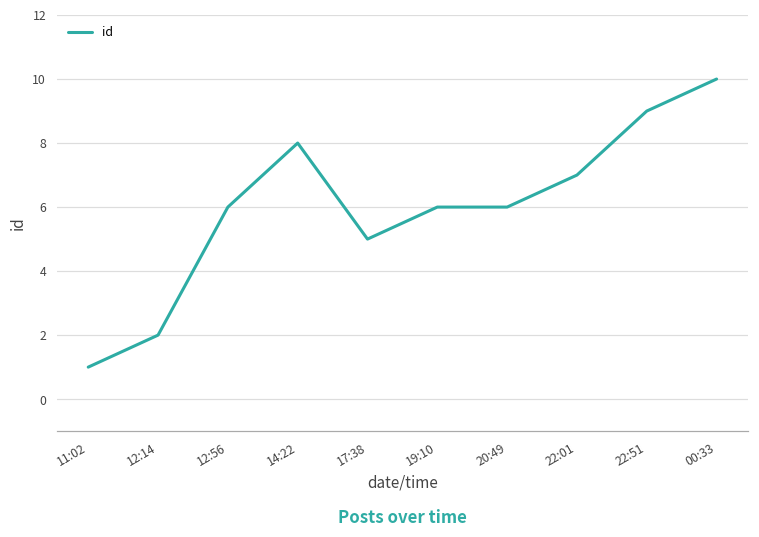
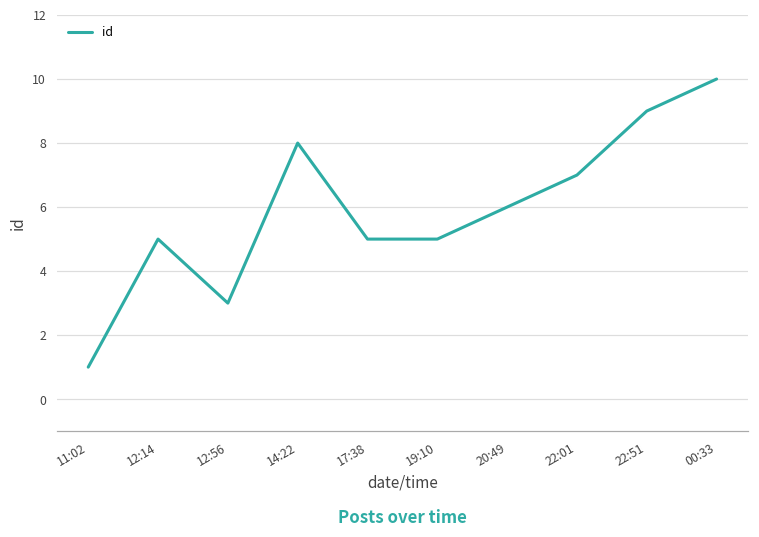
12:14: 2 -> 5
12:56: 6 -> 3
19:10: 6 -> 5
